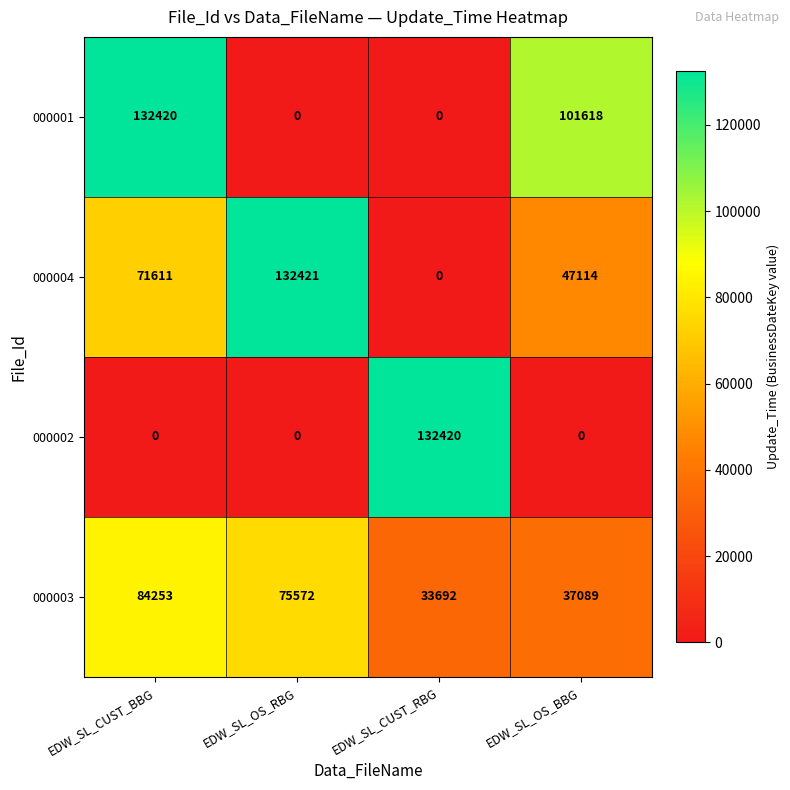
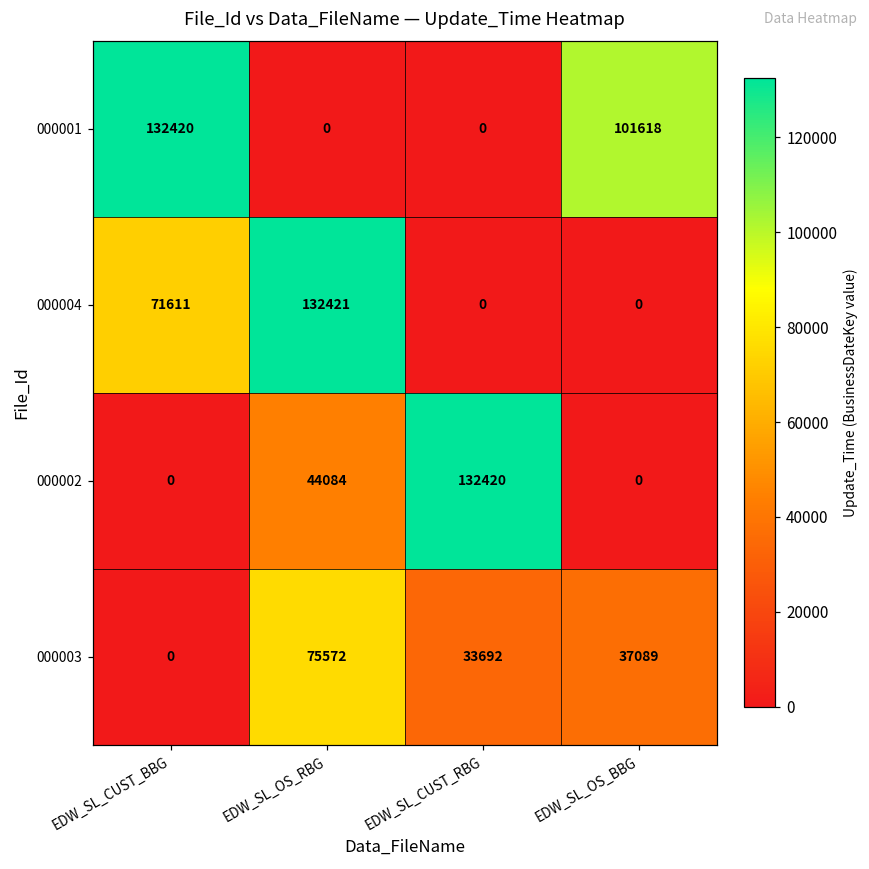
000004, EDW_SL_OS_BBG: 47114 -> 0
000002, EDW_SL_OS_RBG: 0 -> 44084
000003, EDW_SL_CUST_BBG: 84253 -> 0
